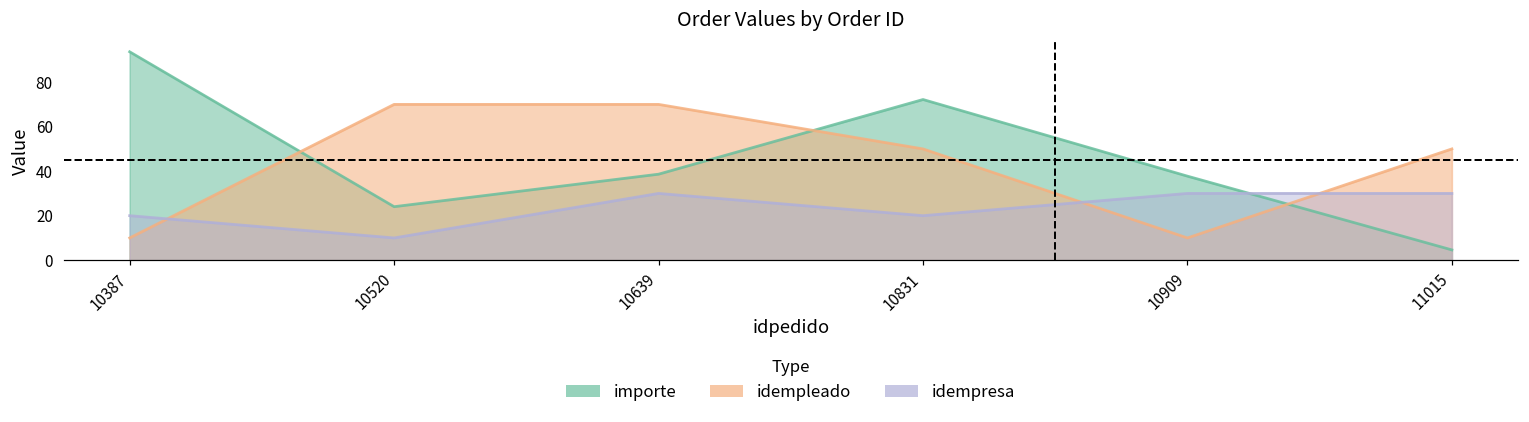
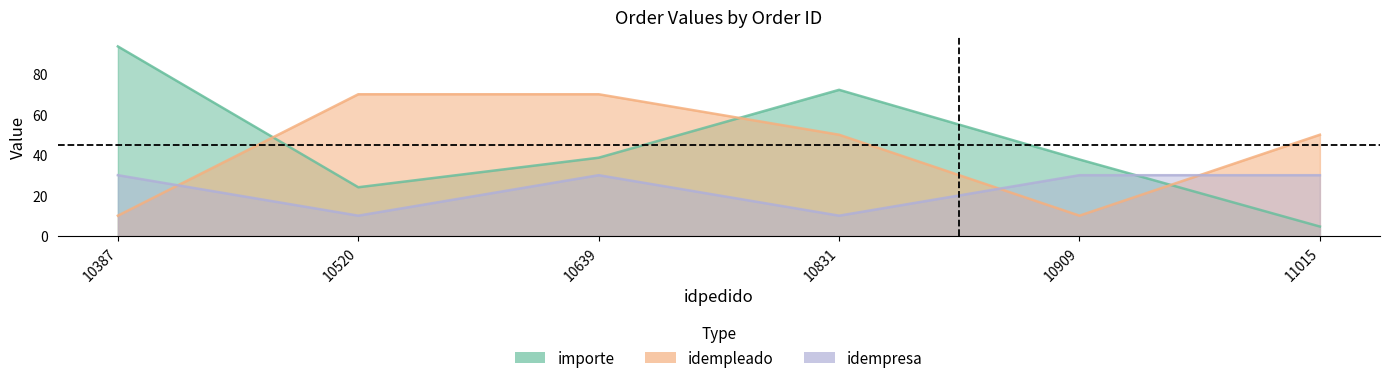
idempresa, 10387: 20 -> 30
idempresa, 10831: 20 -> 10
